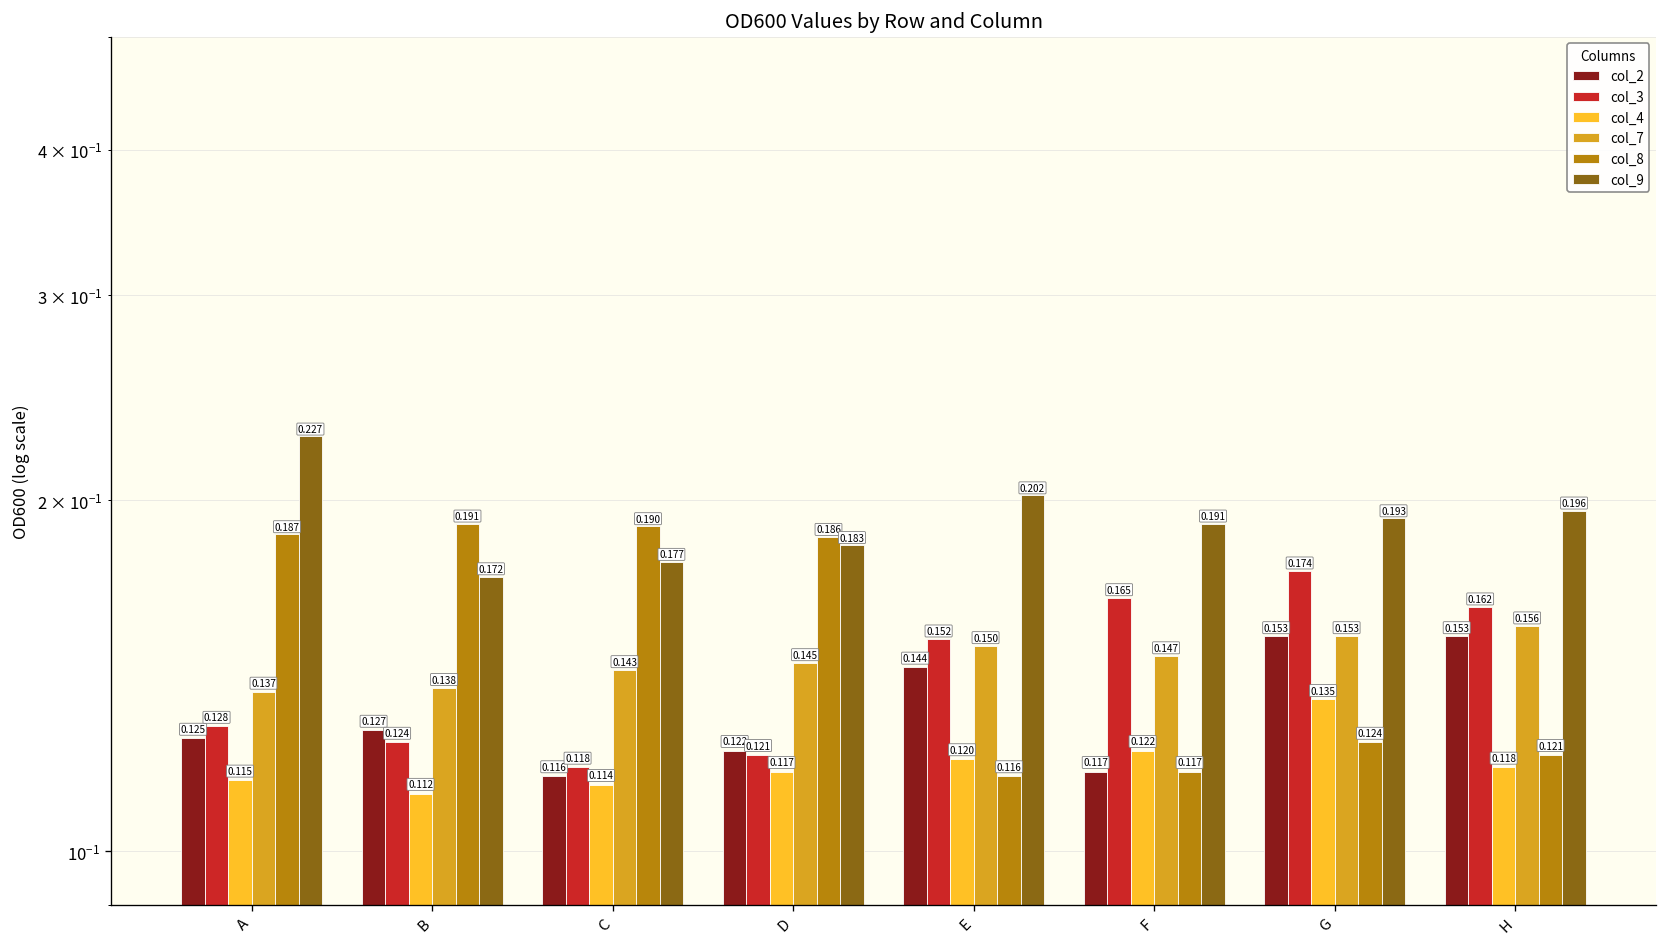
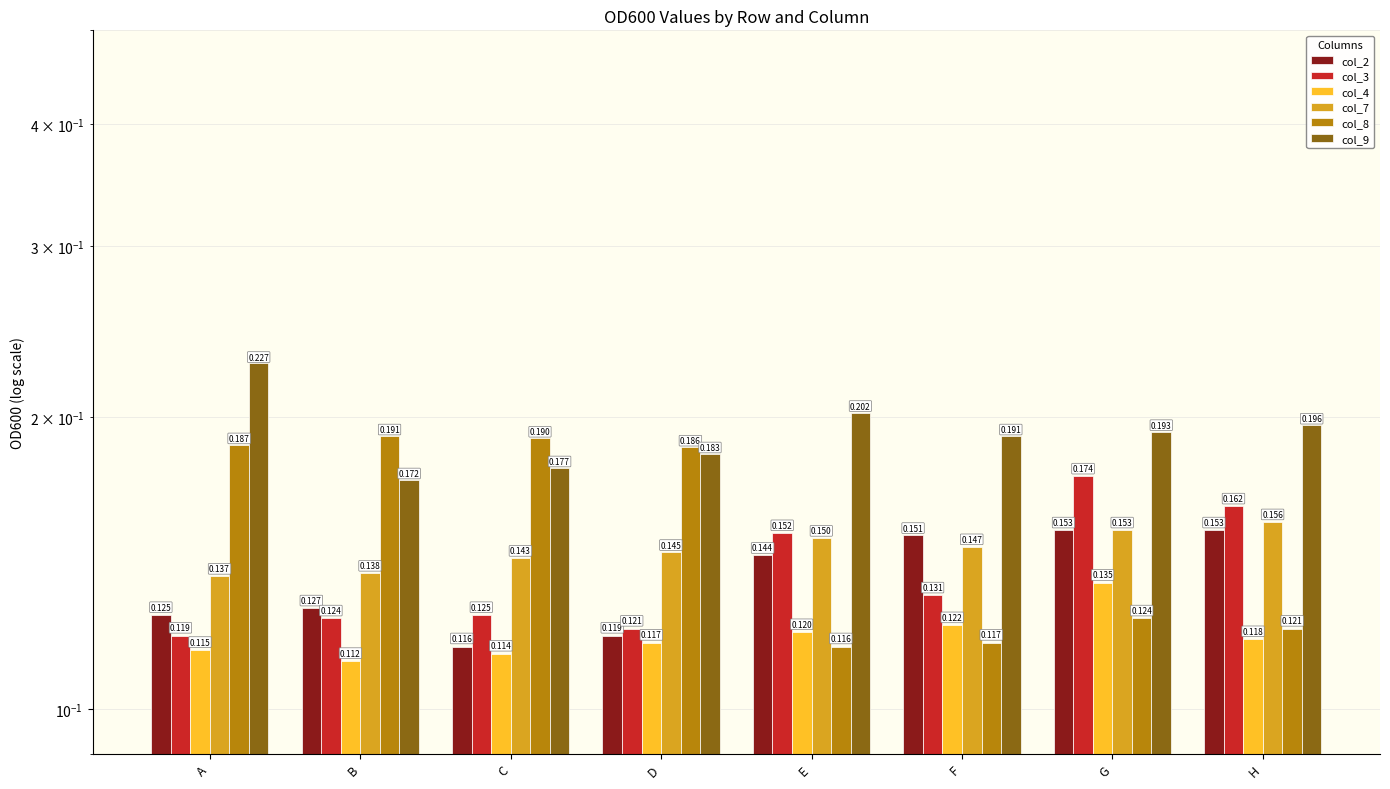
col_3, A: 0.128 -> 0.119
col_3, C: 0.118 -> 0.125
col_2, D: 0.122 -> 0.119
col_2, F: 0.117 -> 0.151
col_3, F: 0.165 -> 0.131
